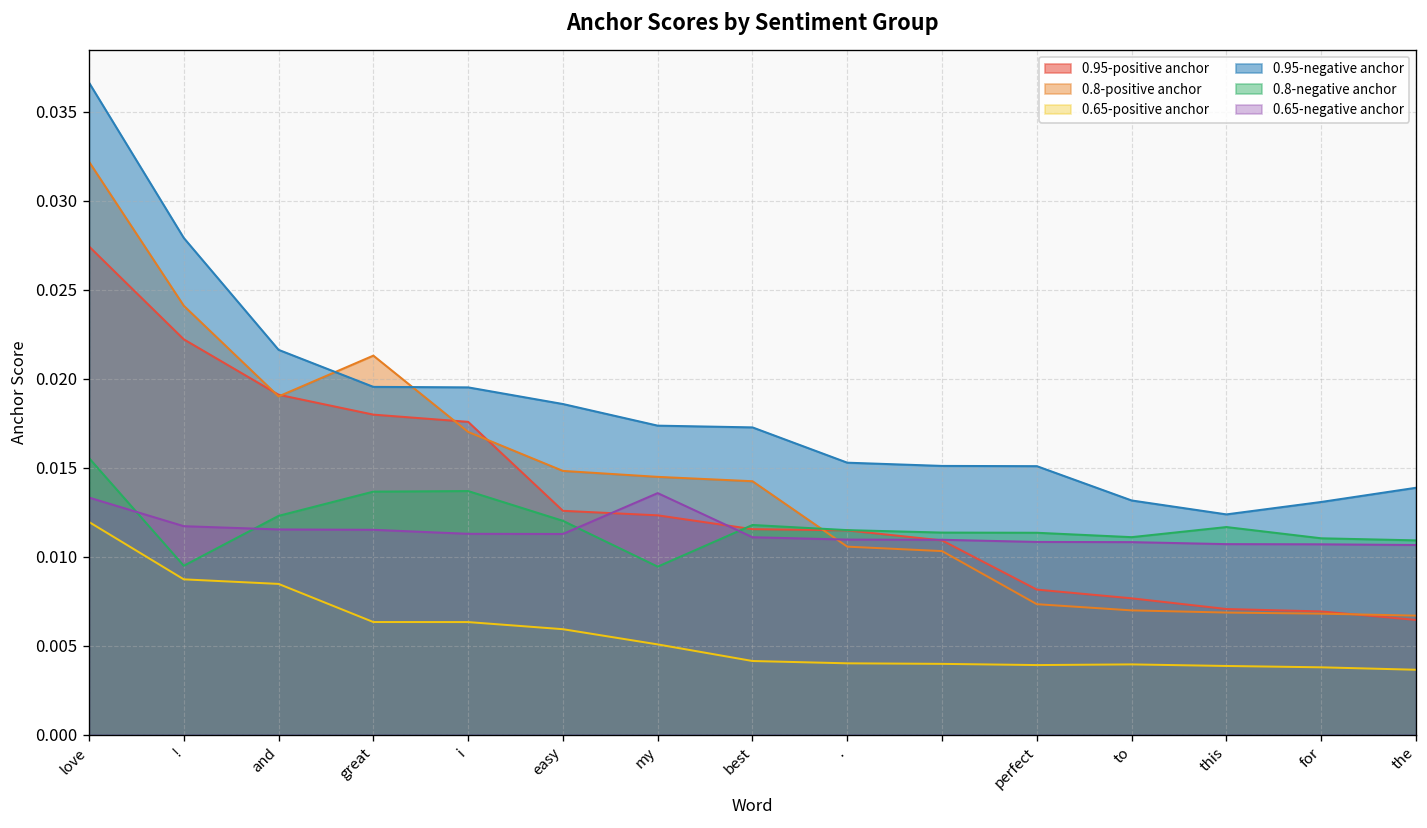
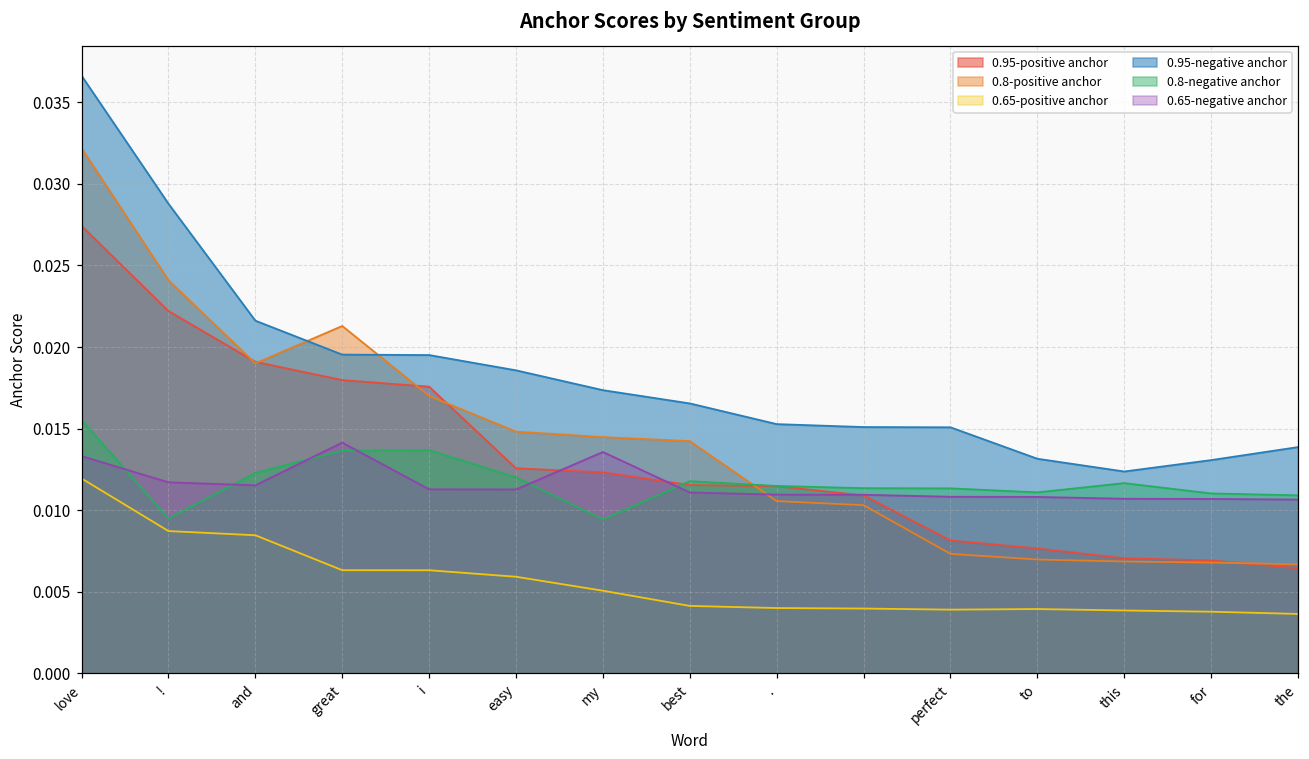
0.95-negative anchor, !: 0.0279 -> 0.0288
0.65-negative anchor, great: 0.0115 -> 0.0141
0.95-negative anchor, best: 0.0173 -> 0.0165
